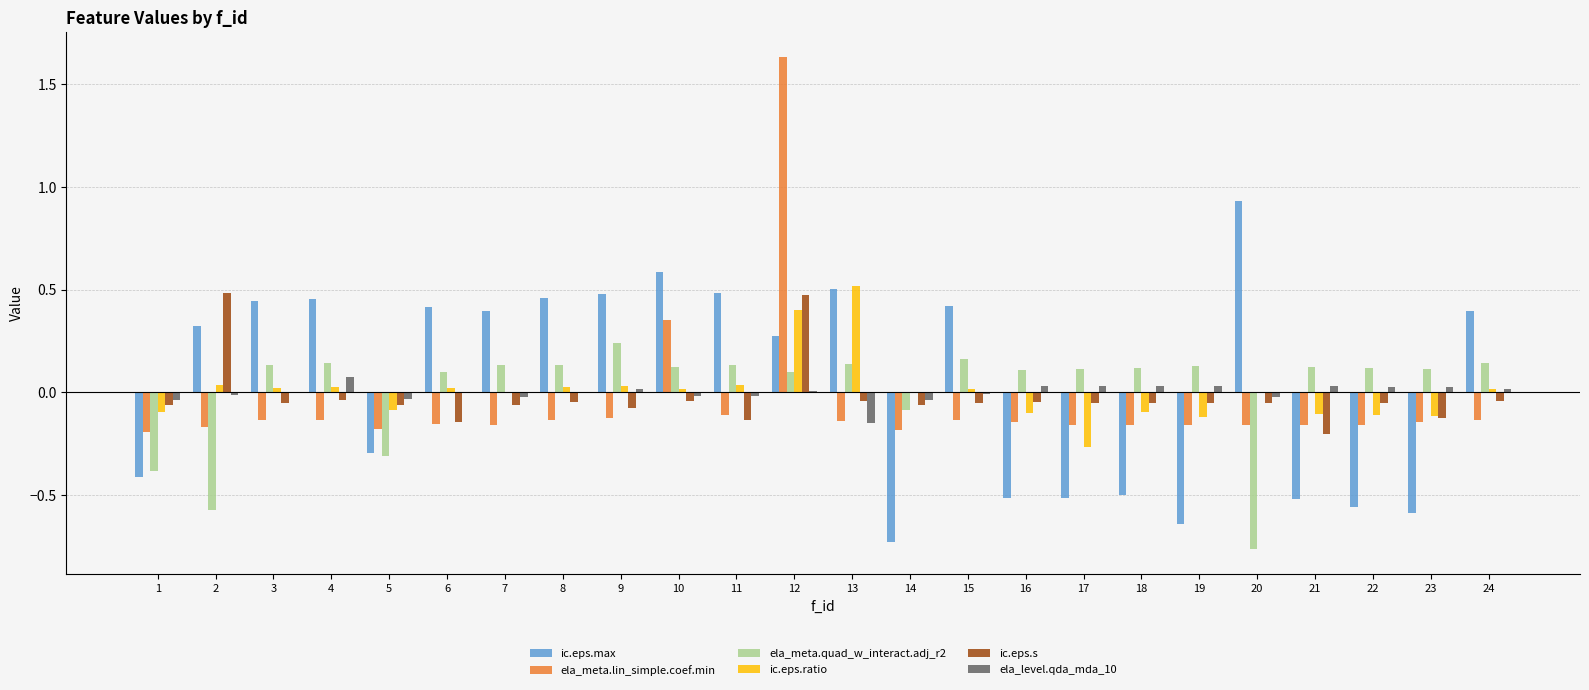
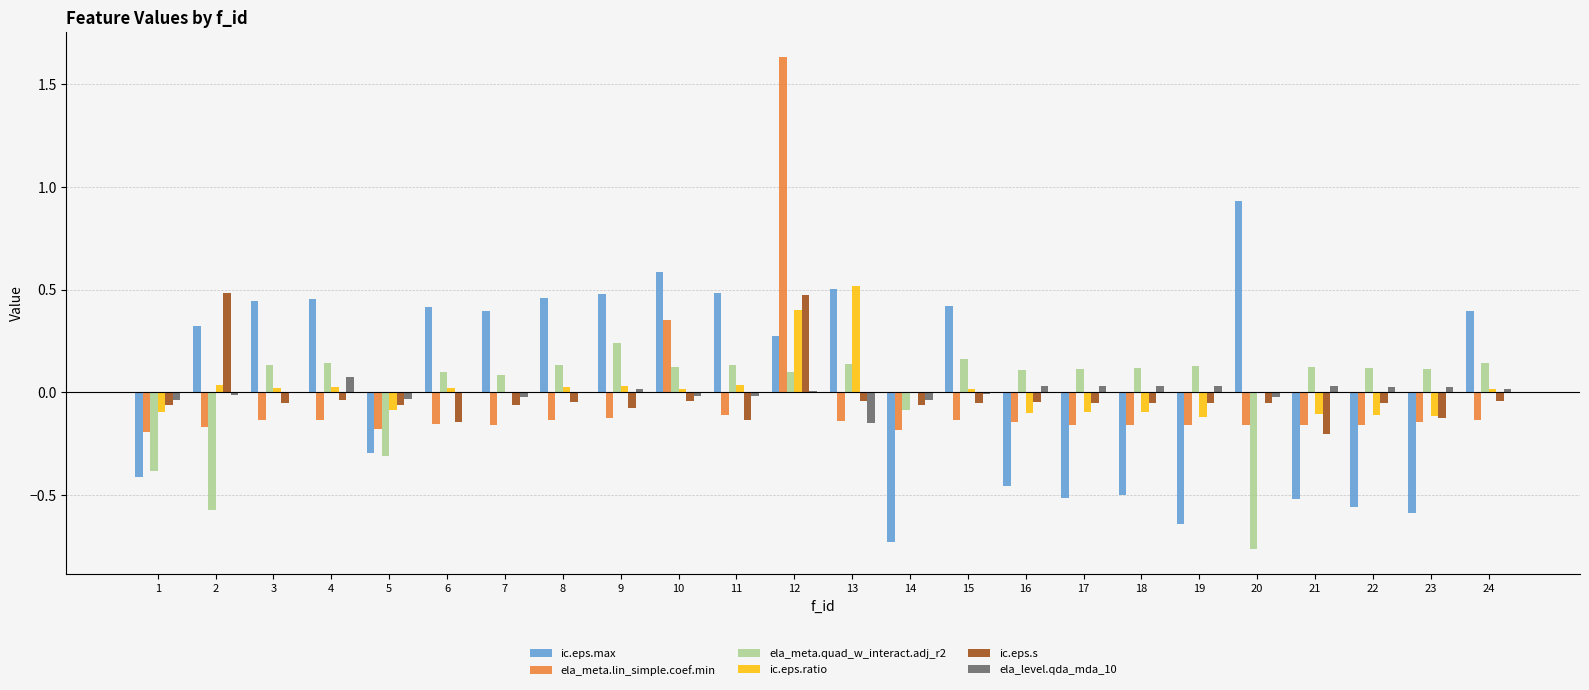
ela_meta.quad_w_interact.adj_r2, 7: 0.13 -> 0.08
ic.eps.max, 16: -0.52 -> -0.46
ic.eps.ratio, 17: -0.27 -> -0.10
